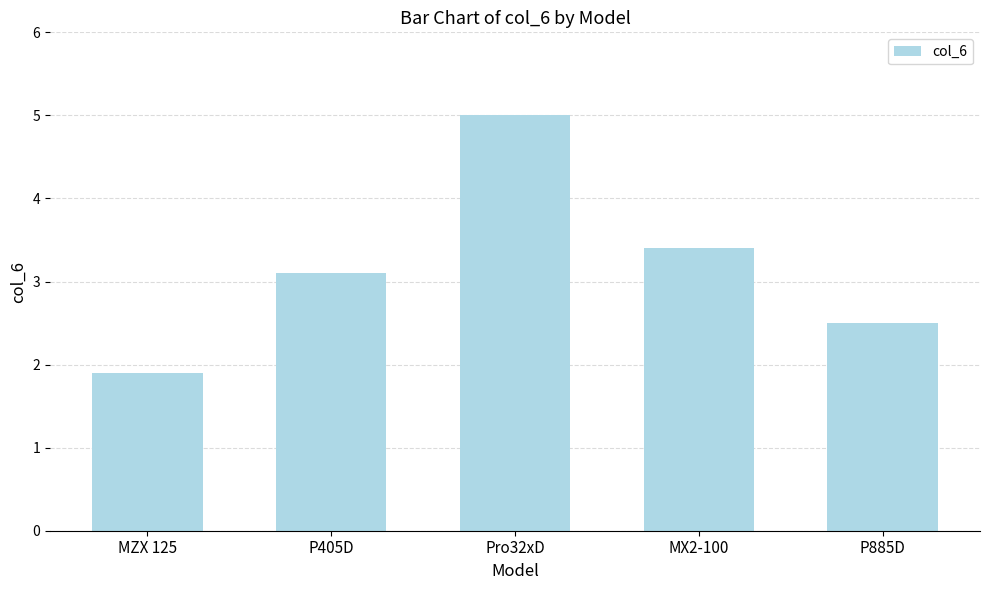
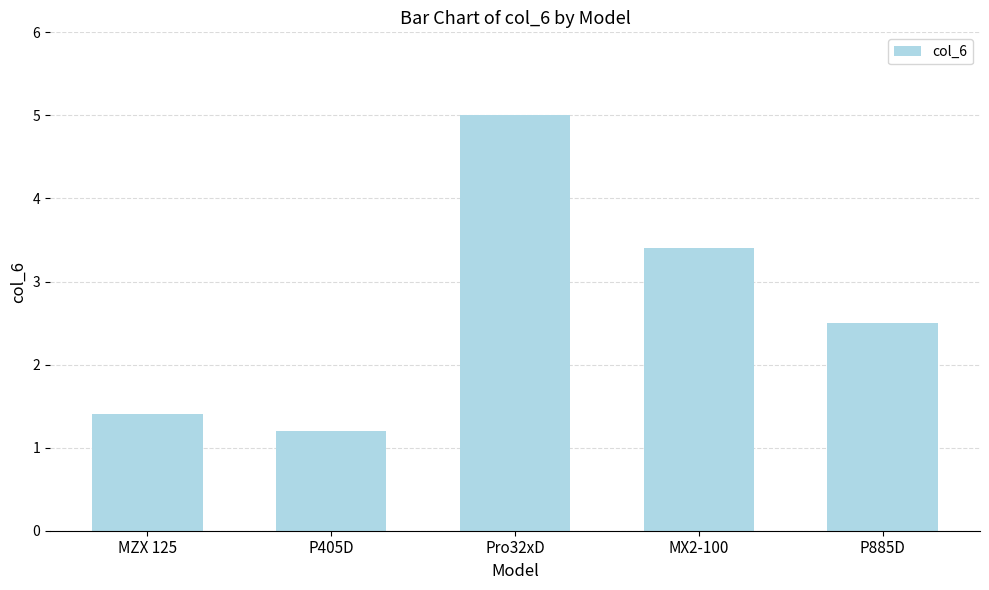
MZX 125: 1.9 -> 1.4
P405D: 3.1 -> 1.2
